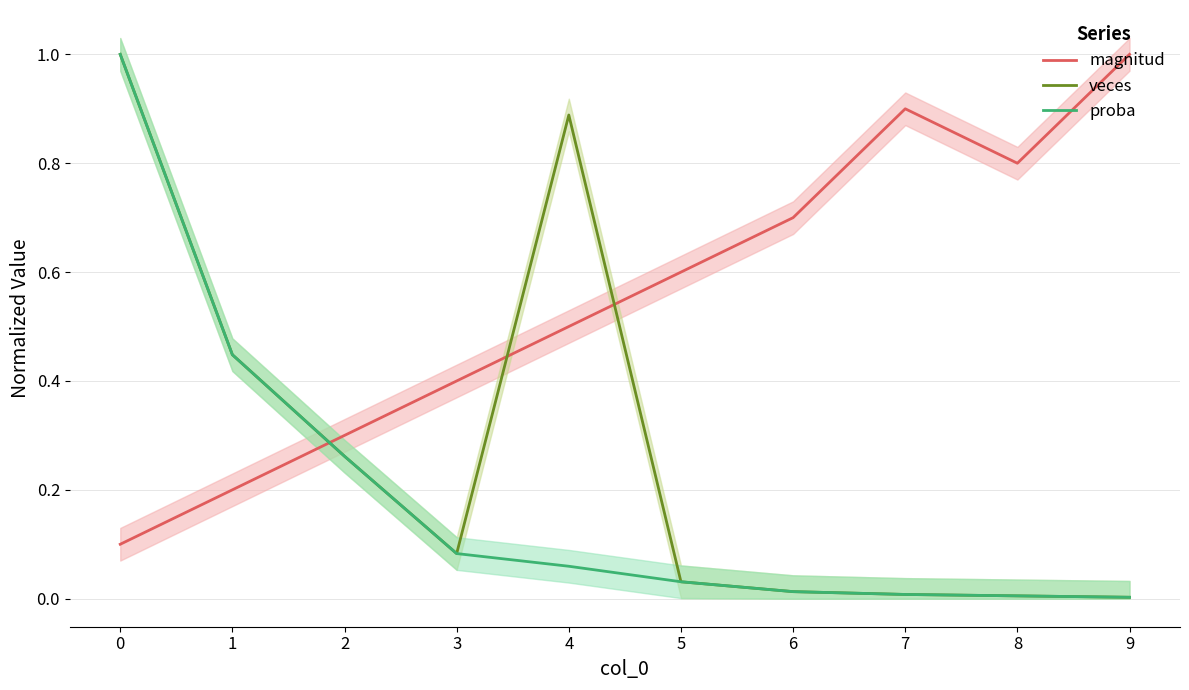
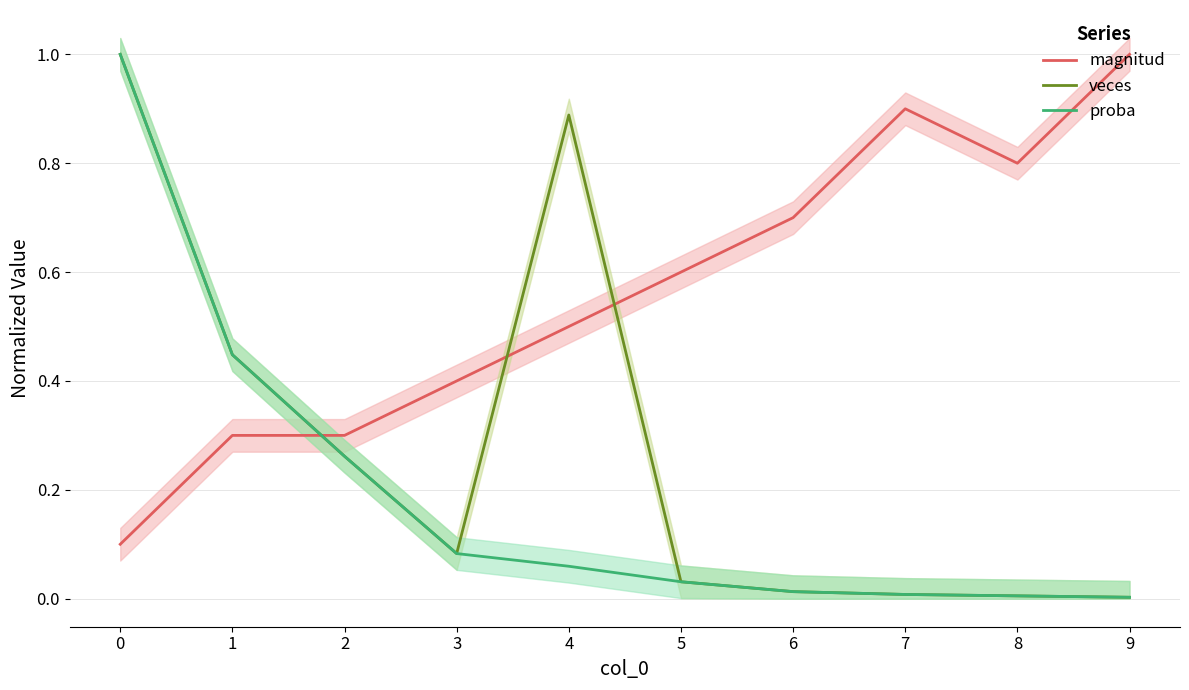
magnitud, 1: 0.20 -> 0.30
